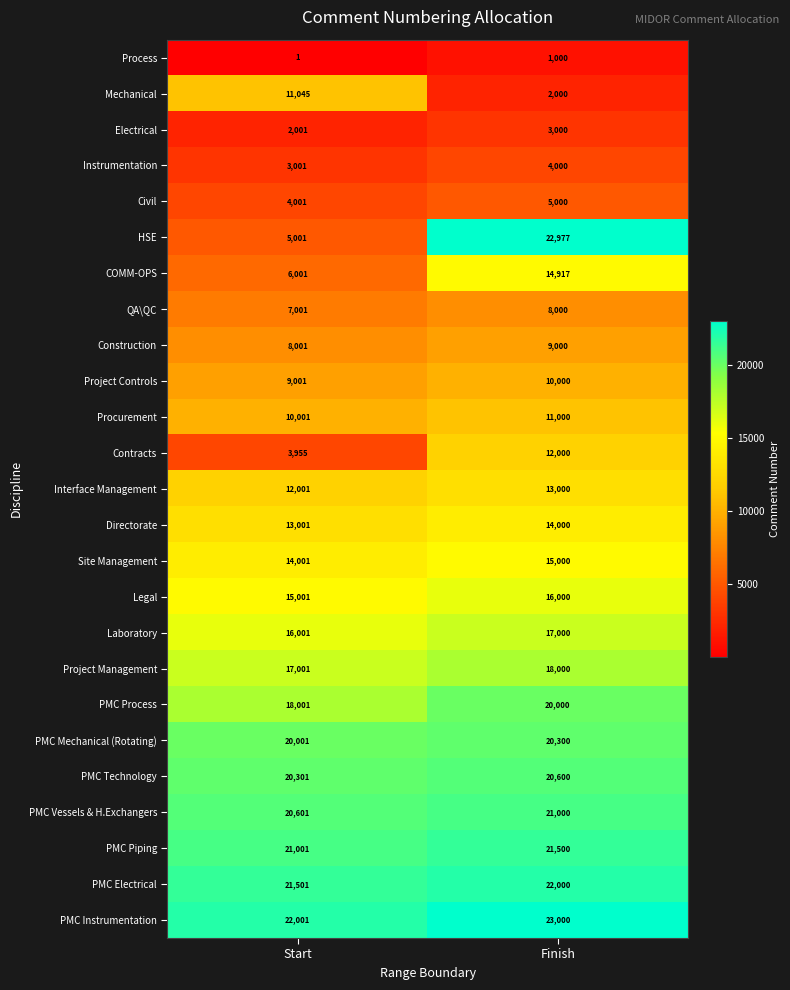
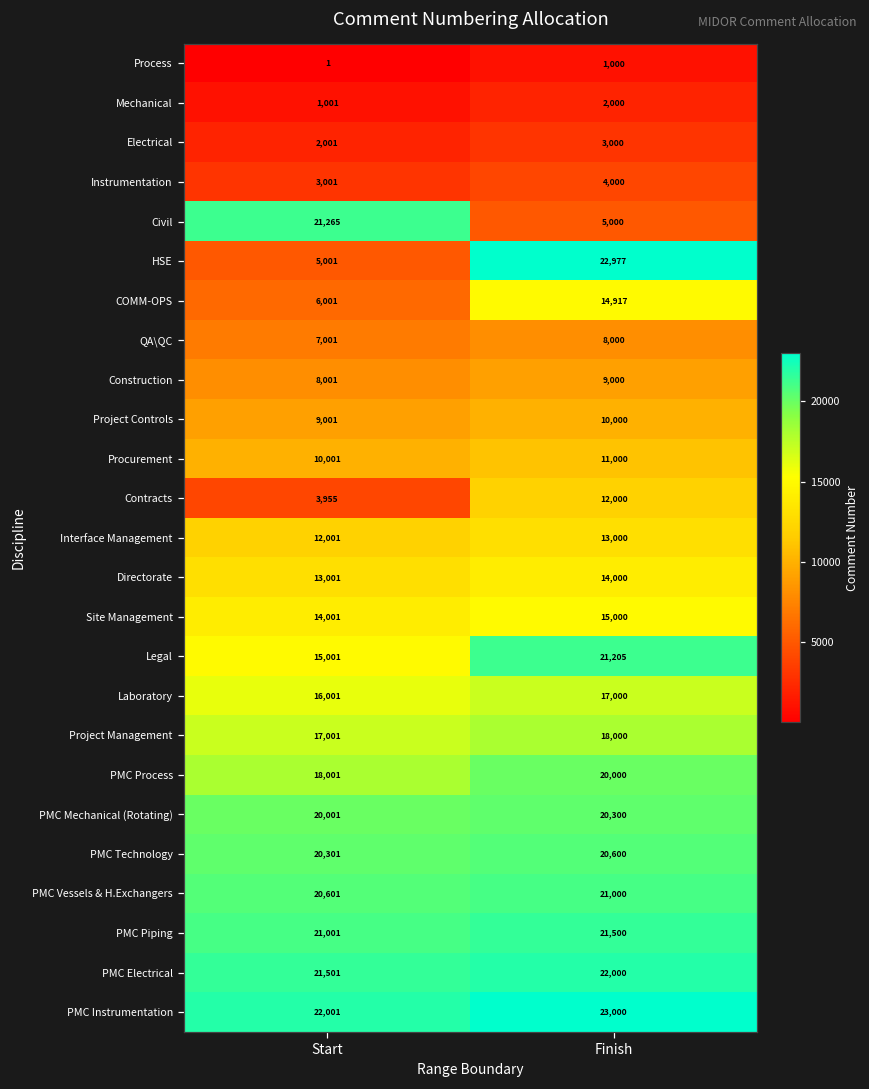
Mechanical, Start: 11,045 -> 1,001
Civil, Start: 4,001 -> 21,265
Legal, Finish: 16,000 -> 21,205
